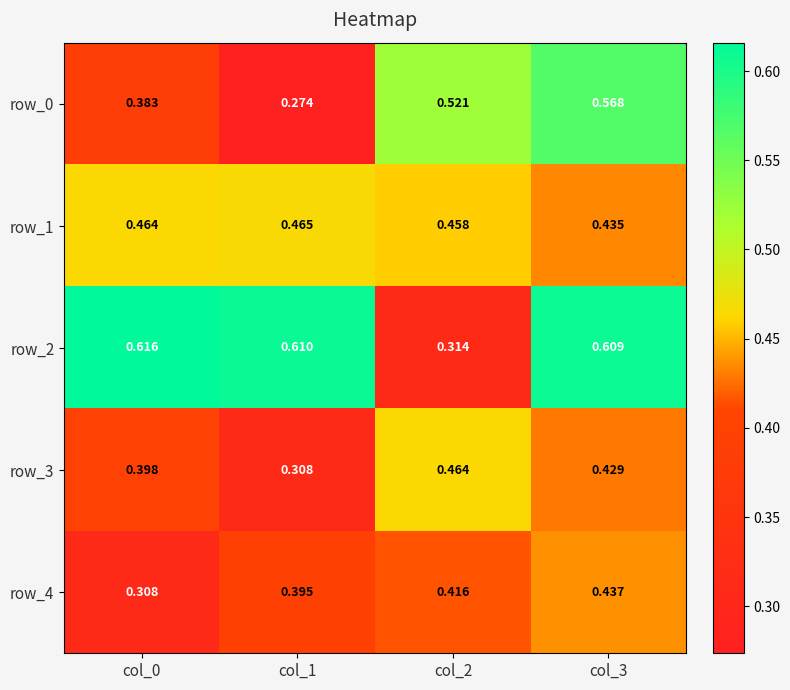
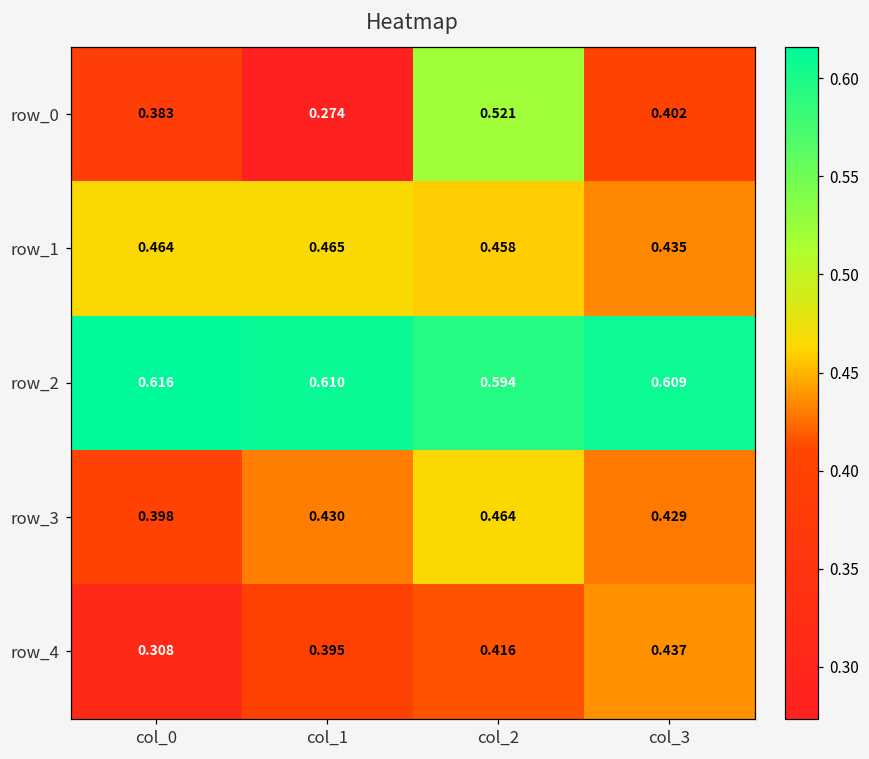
row_0, col_3: 0.568 -> 0.402
row_2, col_2: 0.314 -> 0.594
row_3, col_1: 0.308 -> 0.430
